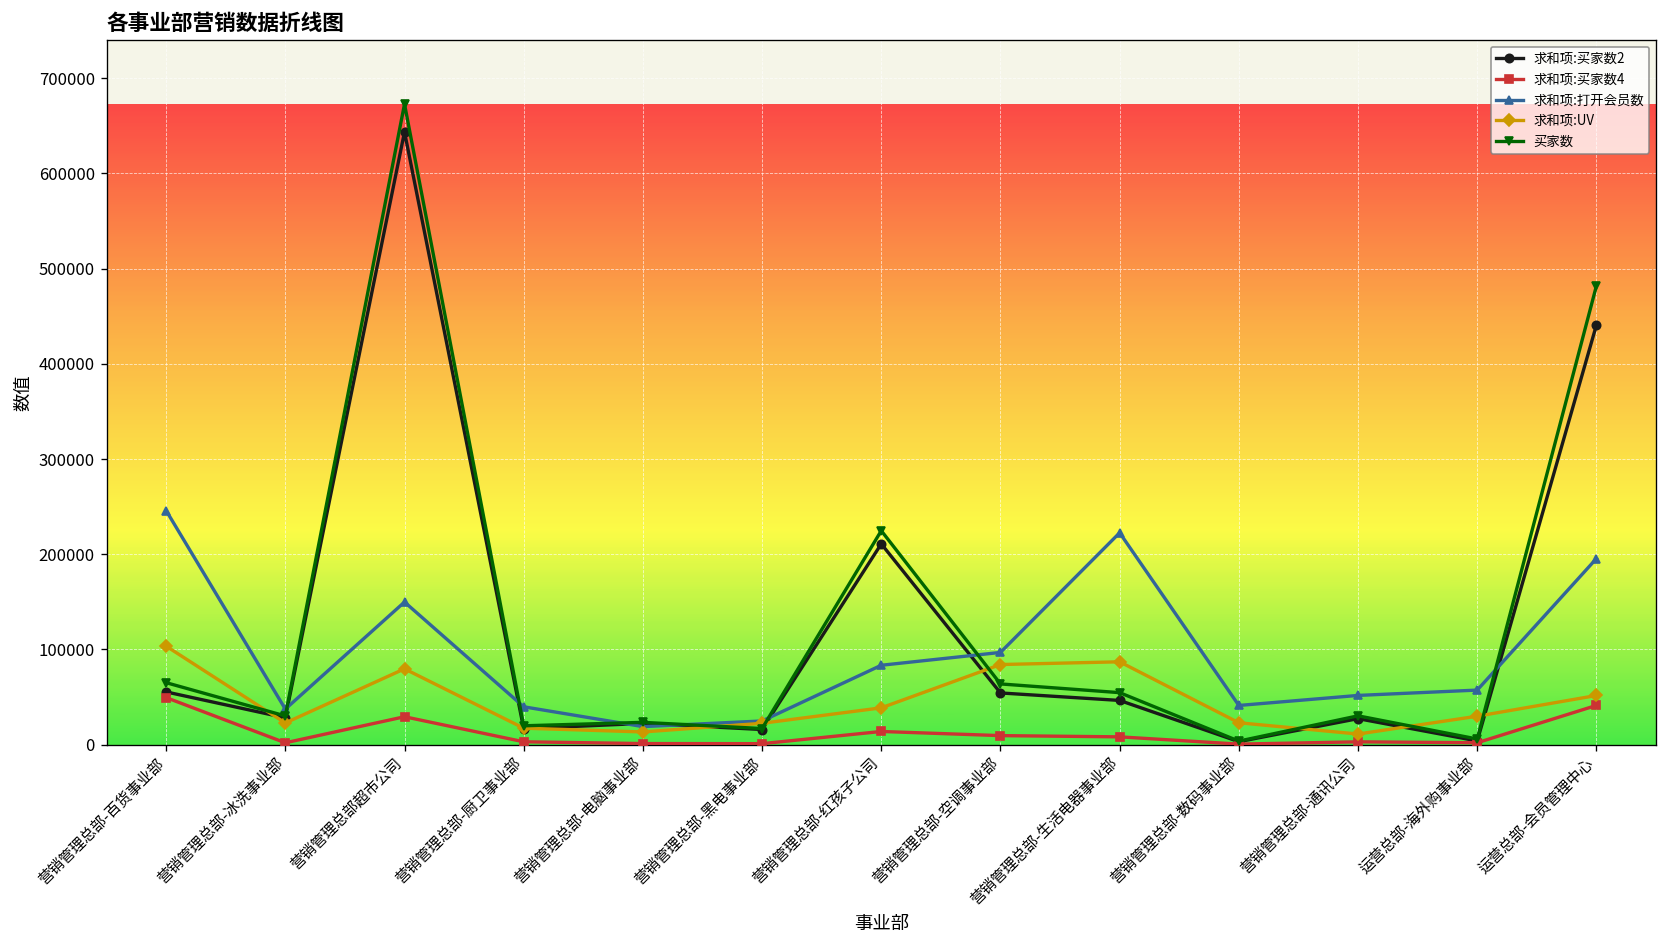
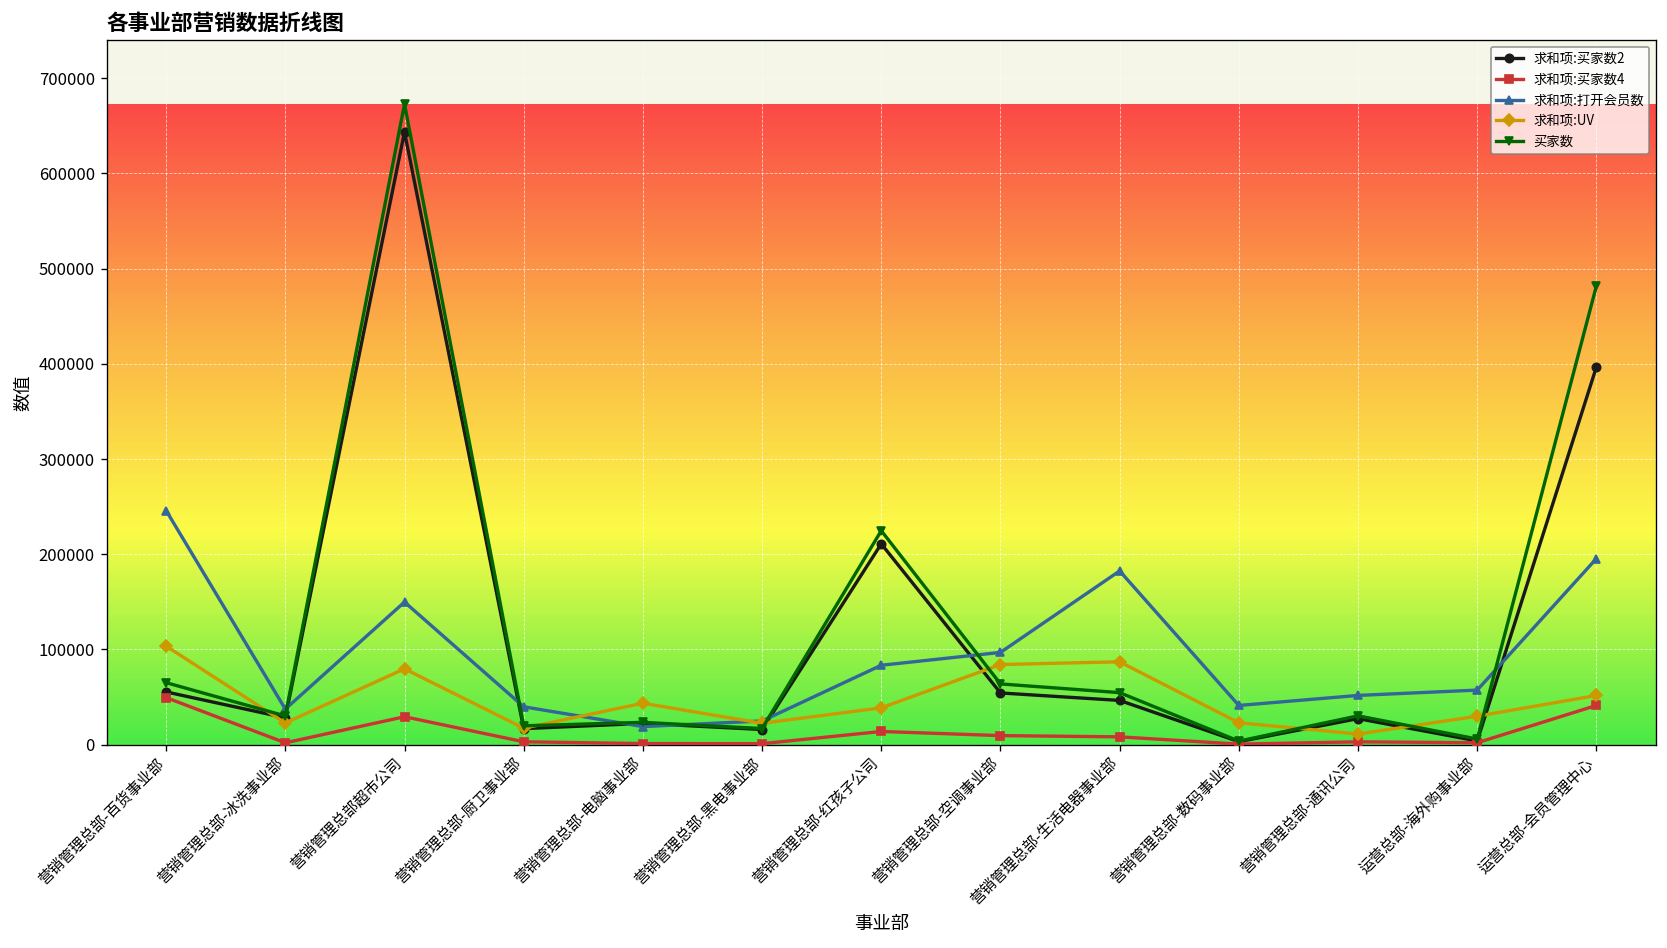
求和项:UV, 营销管理总部-电脑事业部: 10000 -> 40000
求和项:打开会员数, 营销管理总部-生活电器事业部: 220000 -> 180000
求和项:买家数2, 运营总部-会员管理中心: 440000 -> 400000
